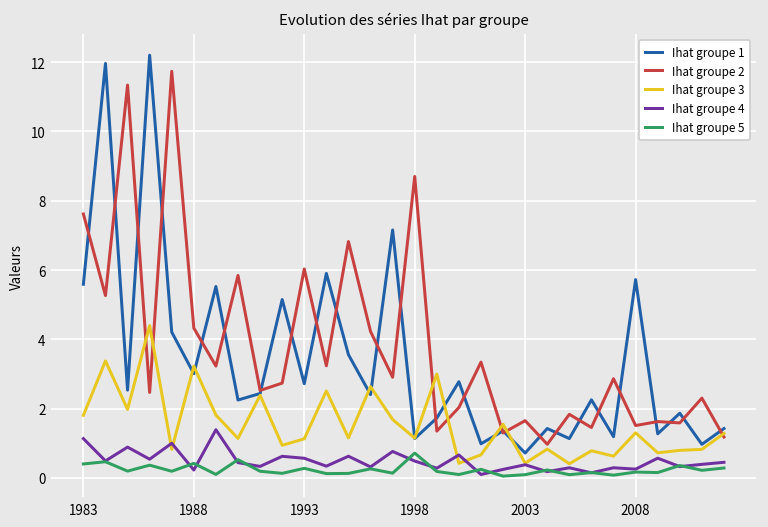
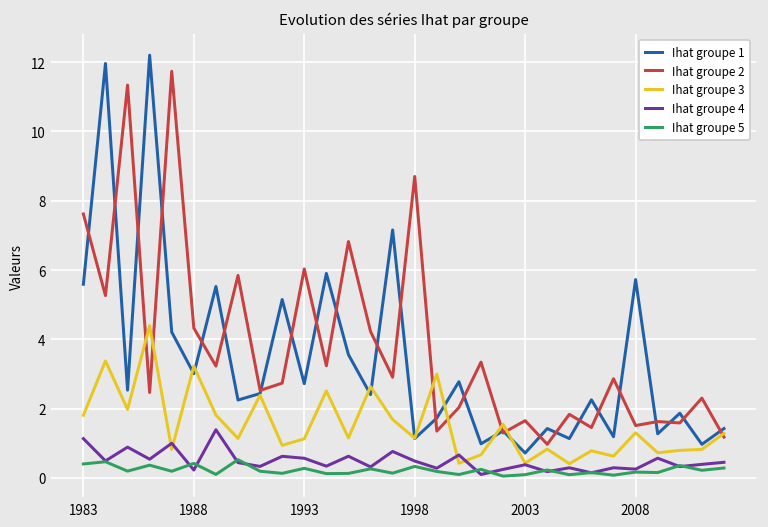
Ihat groupe 5, 1998: 0.7 -> 0.3
